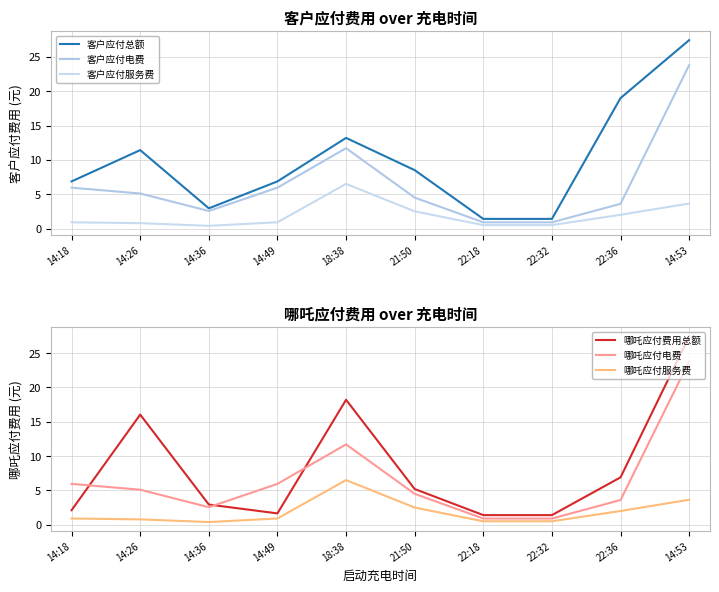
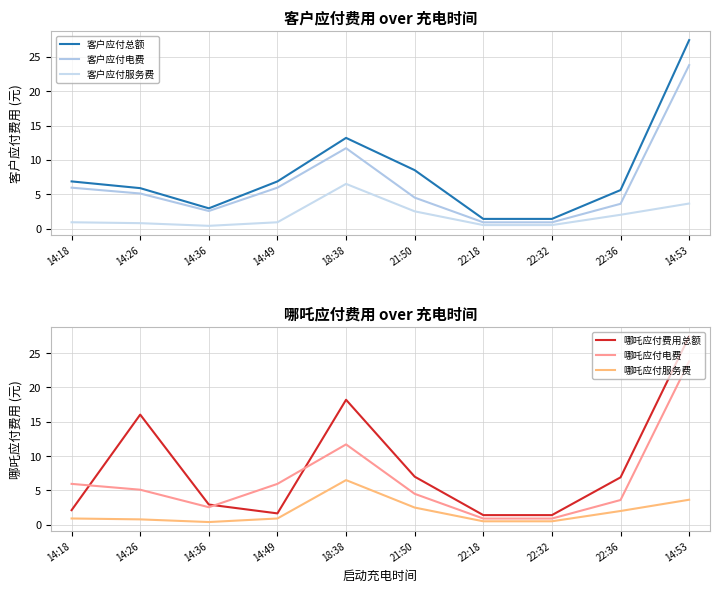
客户应付费用 over 充电时间, 客户应付总额, 14:26: 11 -> 6
客户应付费用 over 充电时间, 客户应付总额, 22:36: 19 -> 6
哪吒应付费用 over 充电时间, 哪吒应付费用总额, 21:50: 5 -> 7
